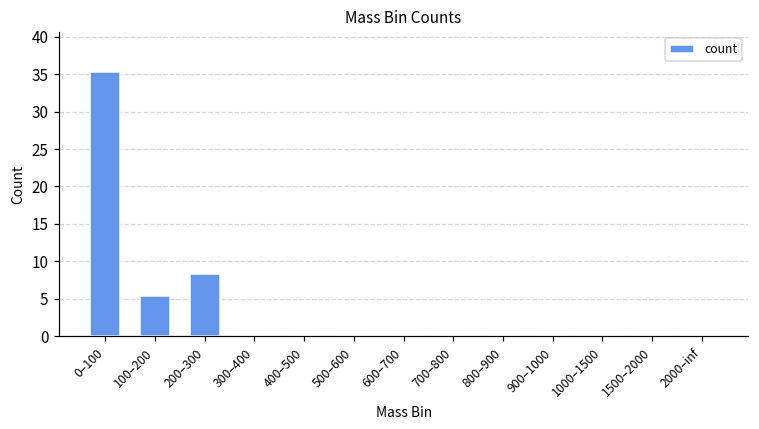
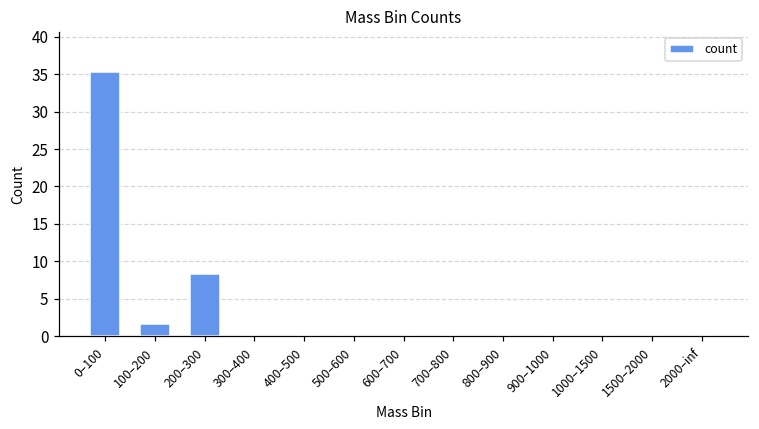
100–200: 5 -> 2
